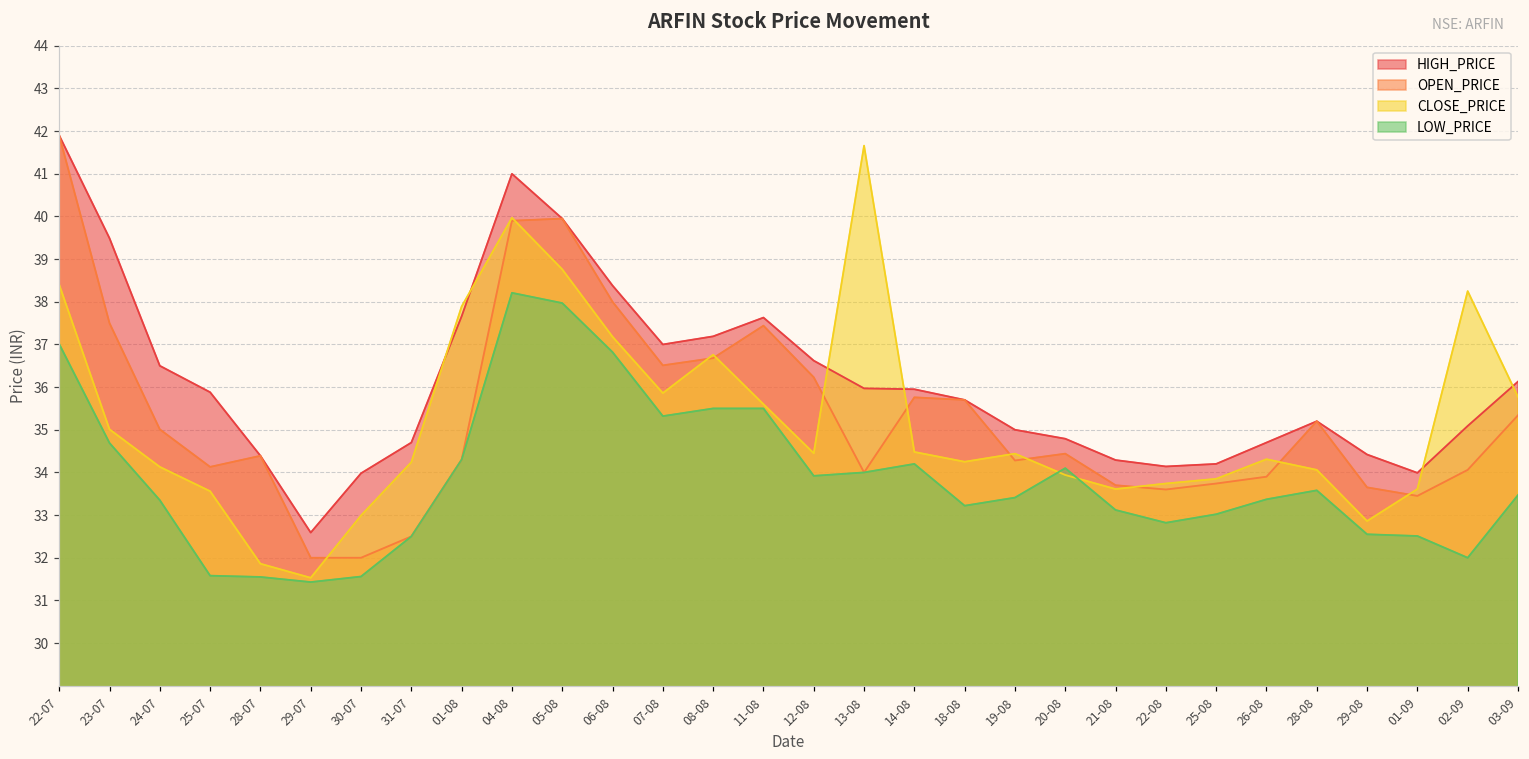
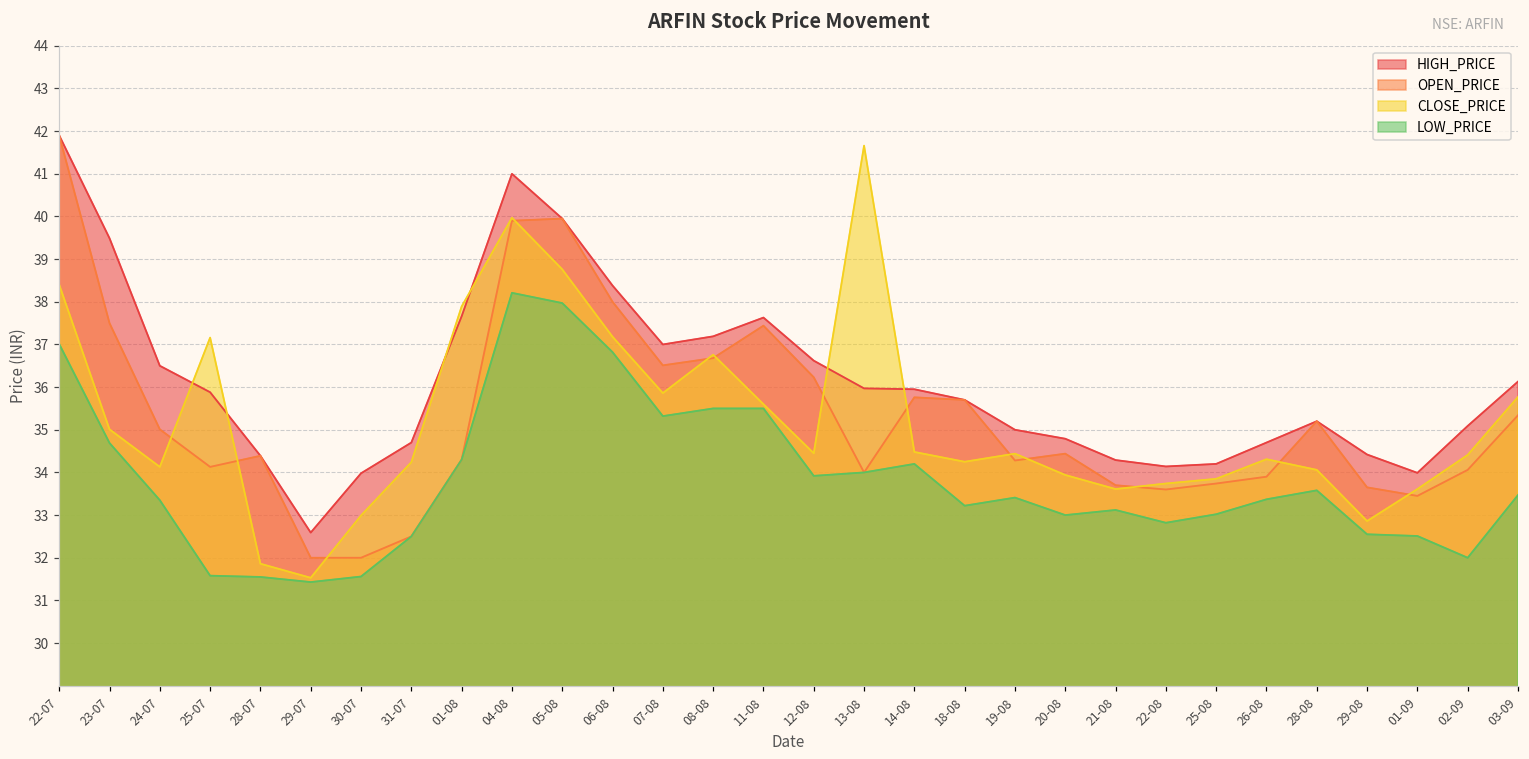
CLOSE_PRICE, 25-07: 33.6 -> 37.2
LOW_PRICE, 20-08: 34.1 -> 33.0
CLOSE_PRICE, 02-09: 38.3 -> 34.4
